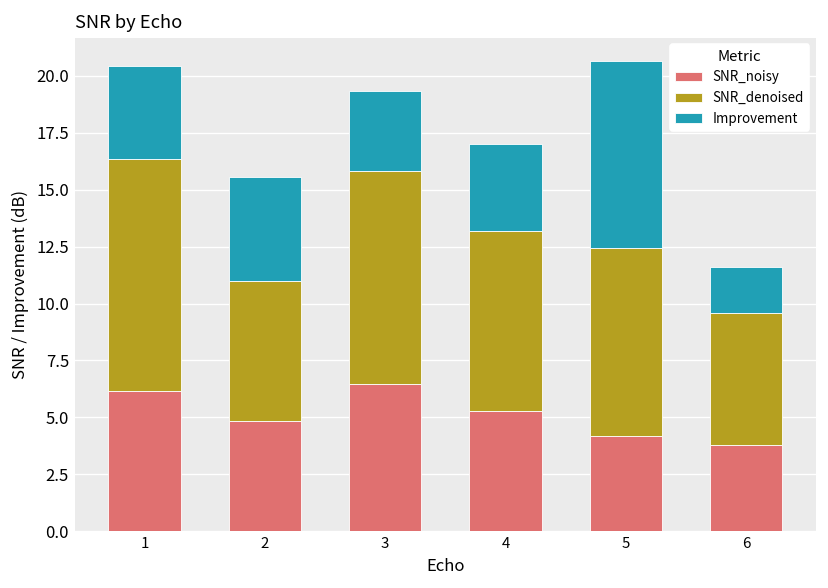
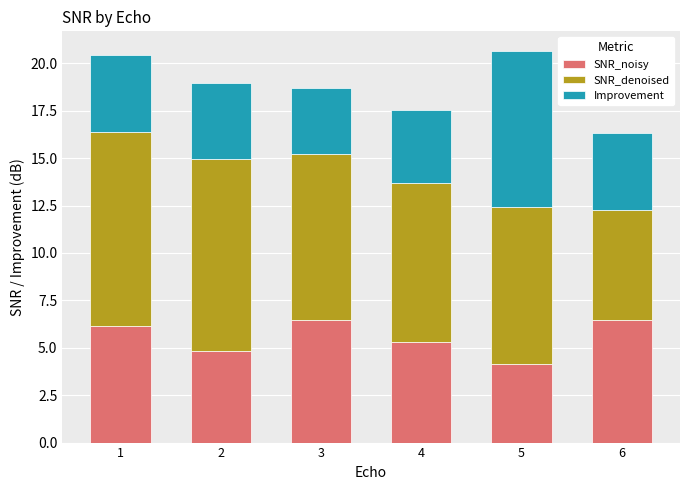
SNR_denoised, 2: 6.2 -> 10.1
Improvement, 2: 4.6 -> 4.0
SNR_denoised, 3: 9.4 -> 8.8
SNR_denoised, 4: 7.9 -> 8.4
SNR_noisy, 6: 3.8 -> 6.4
Improvement, 6: 2.0 -> 4.1
